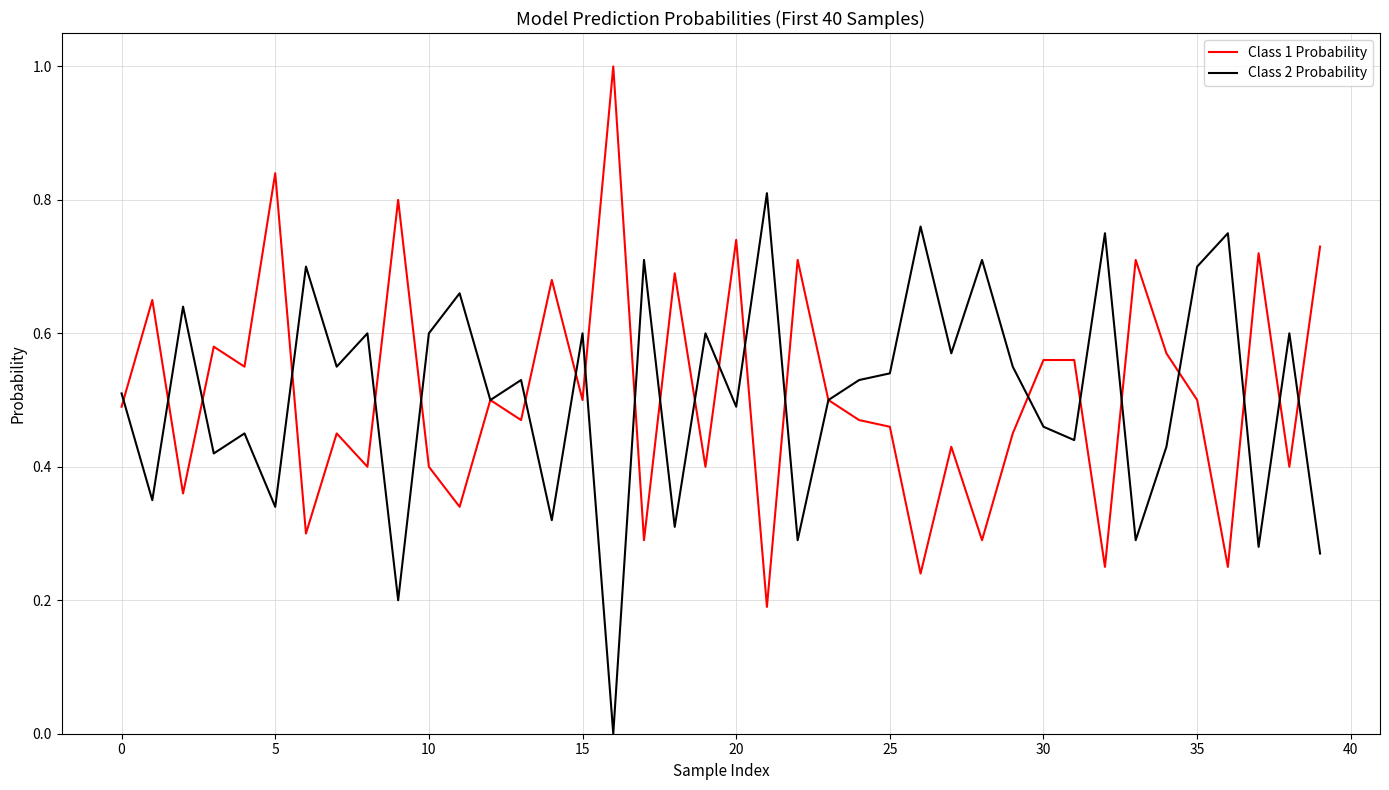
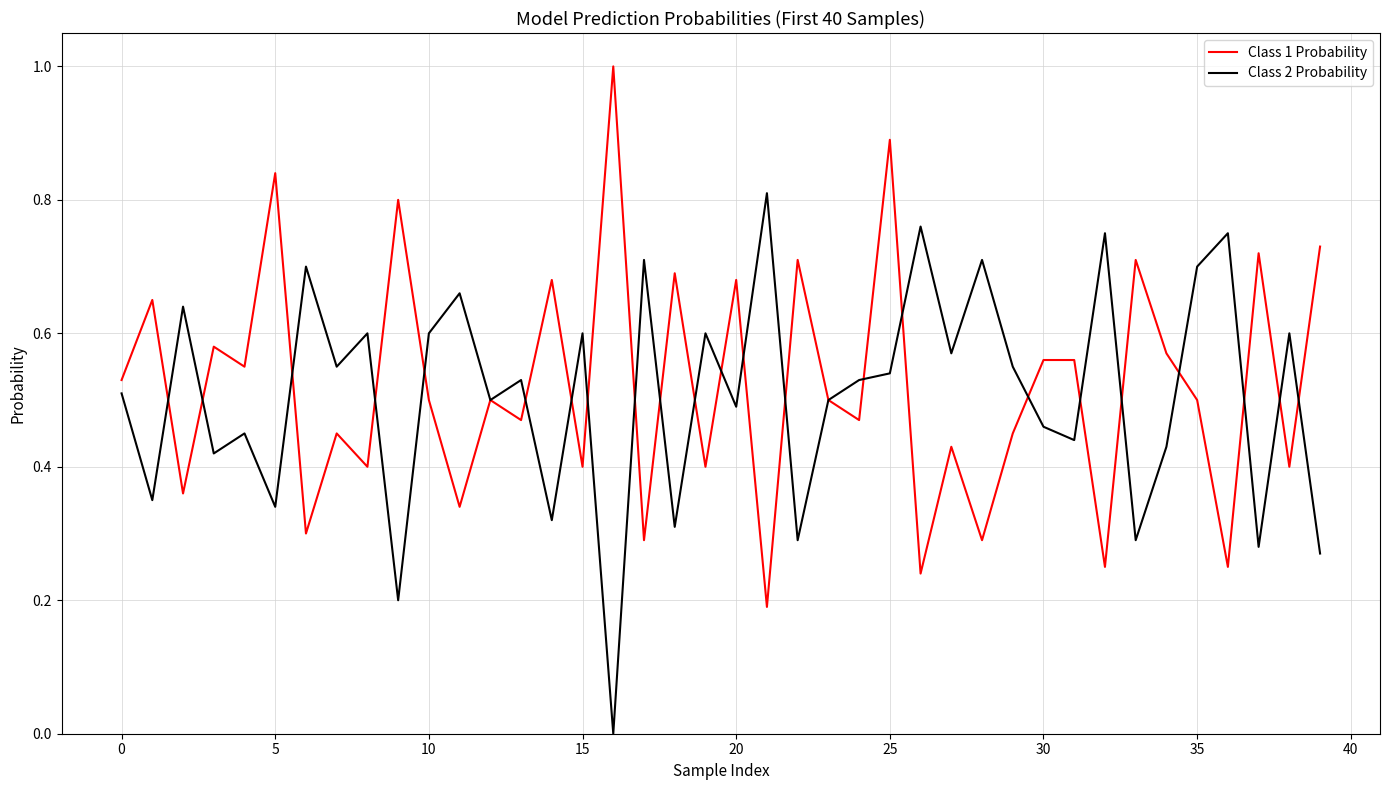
Class 1 Probability, 0: 0.49 -> 0.53
Class 1 Probability, 10: 0.4 -> 0.5
Class 1 Probability, 15: 0.5 -> 0.4
Class 1 Probability, 20: 0.74 -> 0.68
Class 1 Probability, 25: 0.46 -> 0.89
